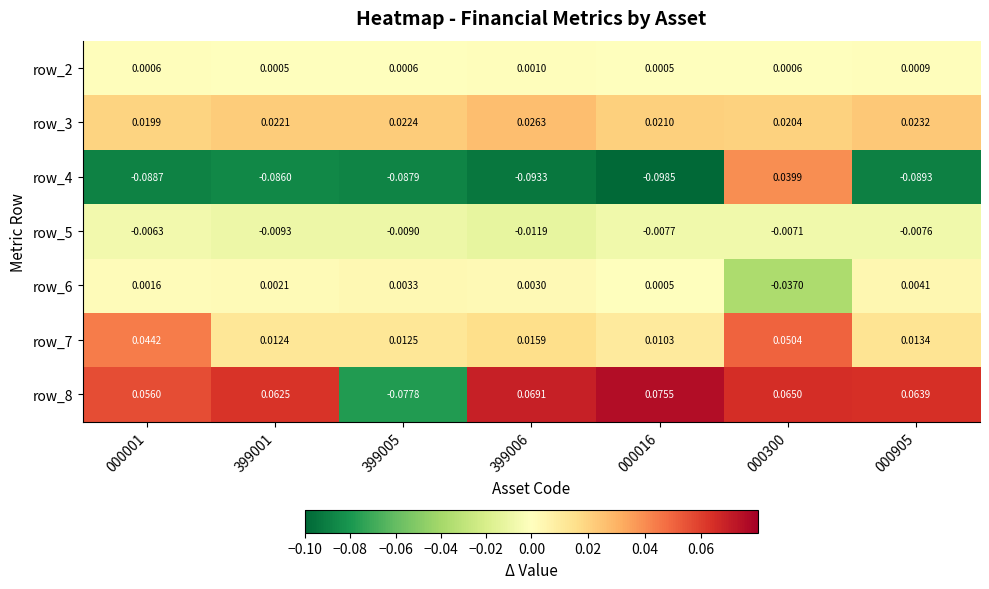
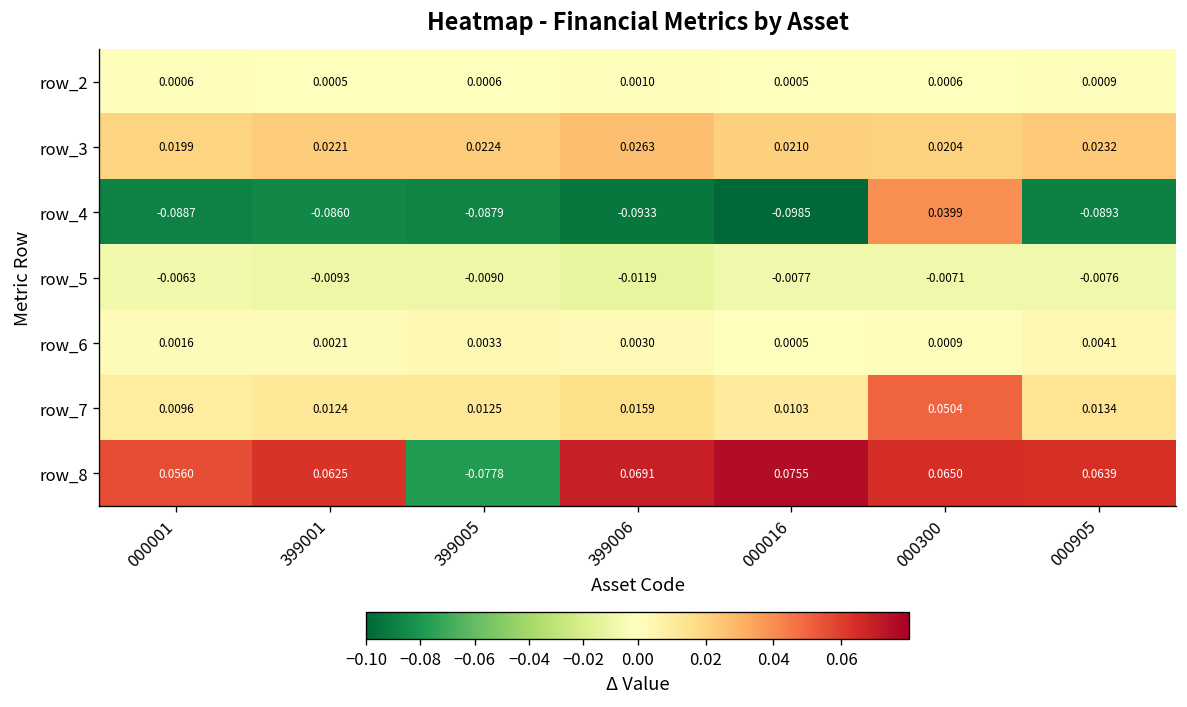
row_6, 000300: -0.0370 -> 0.0009
row_7, 000001: 0.0442 -> 0.0096
